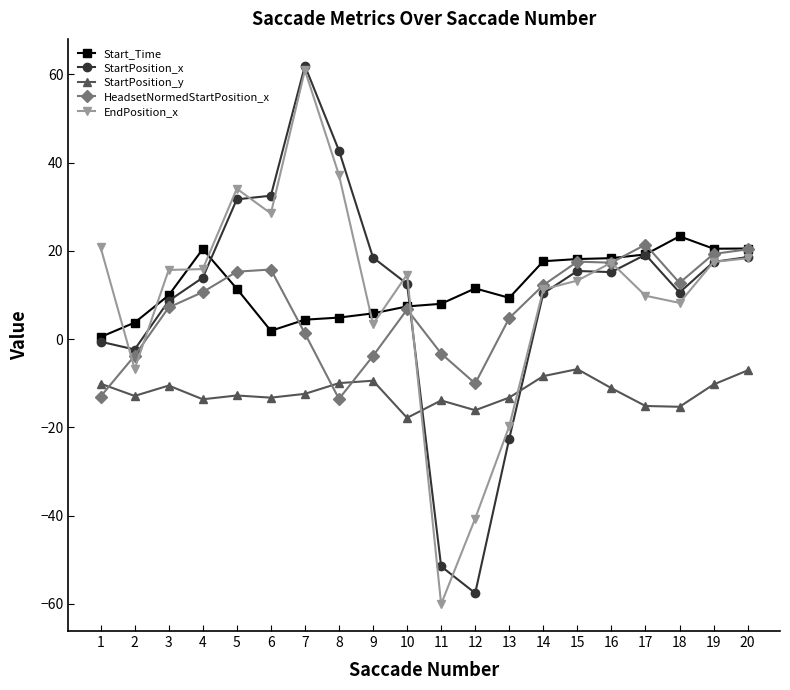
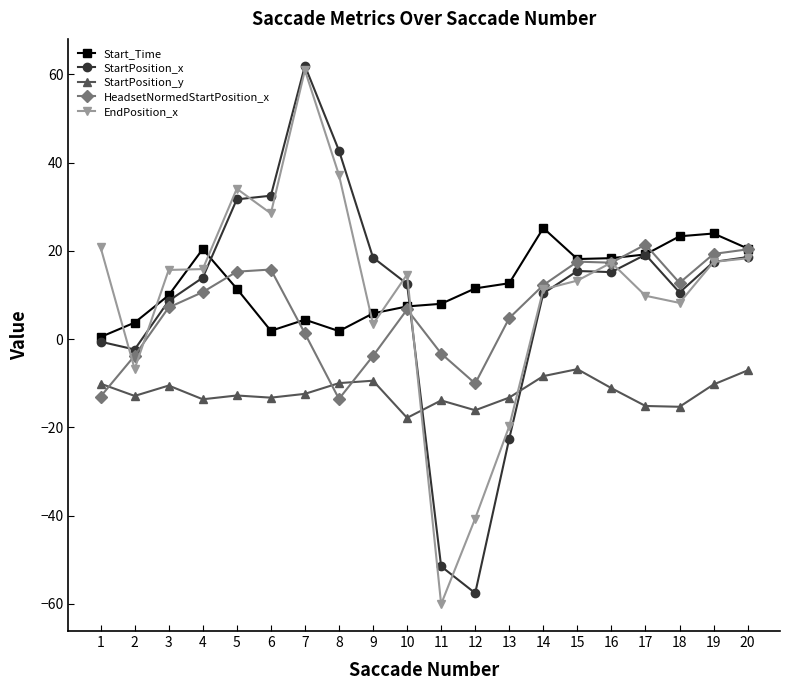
Start_Time, 8: 5 -> 2
Start_Time, 13: 9 -> 13
Start_Time, 14: 18 -> 25
Start_Time, 19: 20 -> 24
